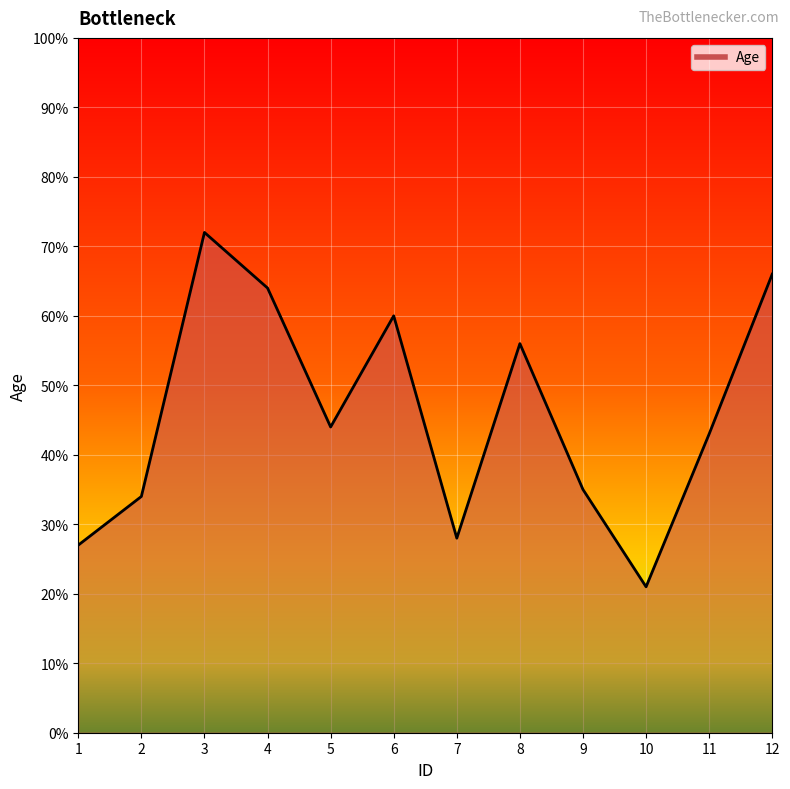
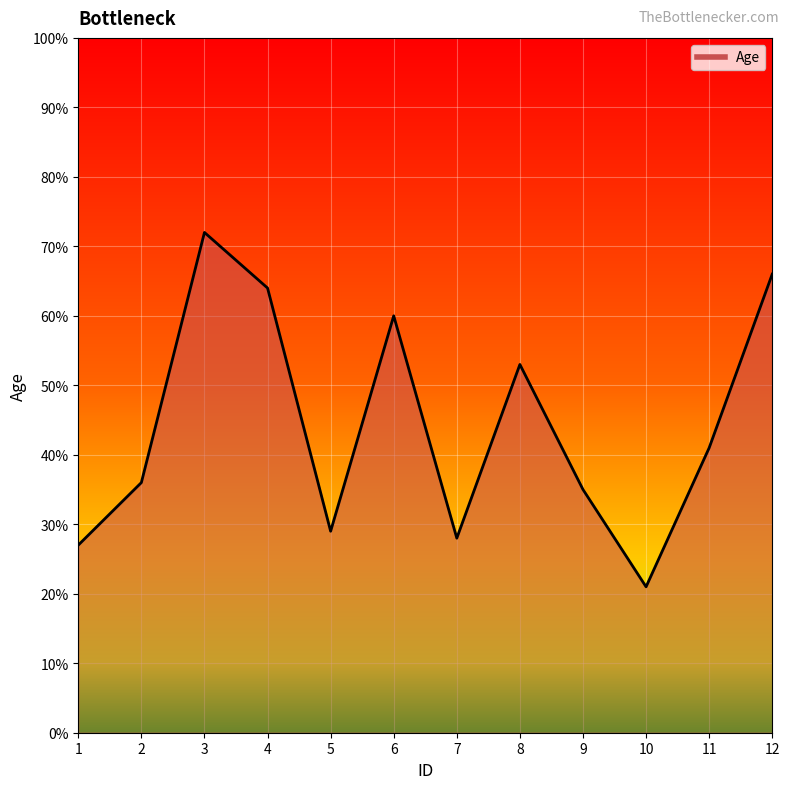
2: 34% -> 36%
5: 44% -> 29%
8: 56% -> 53%
11: 43% -> 41%
